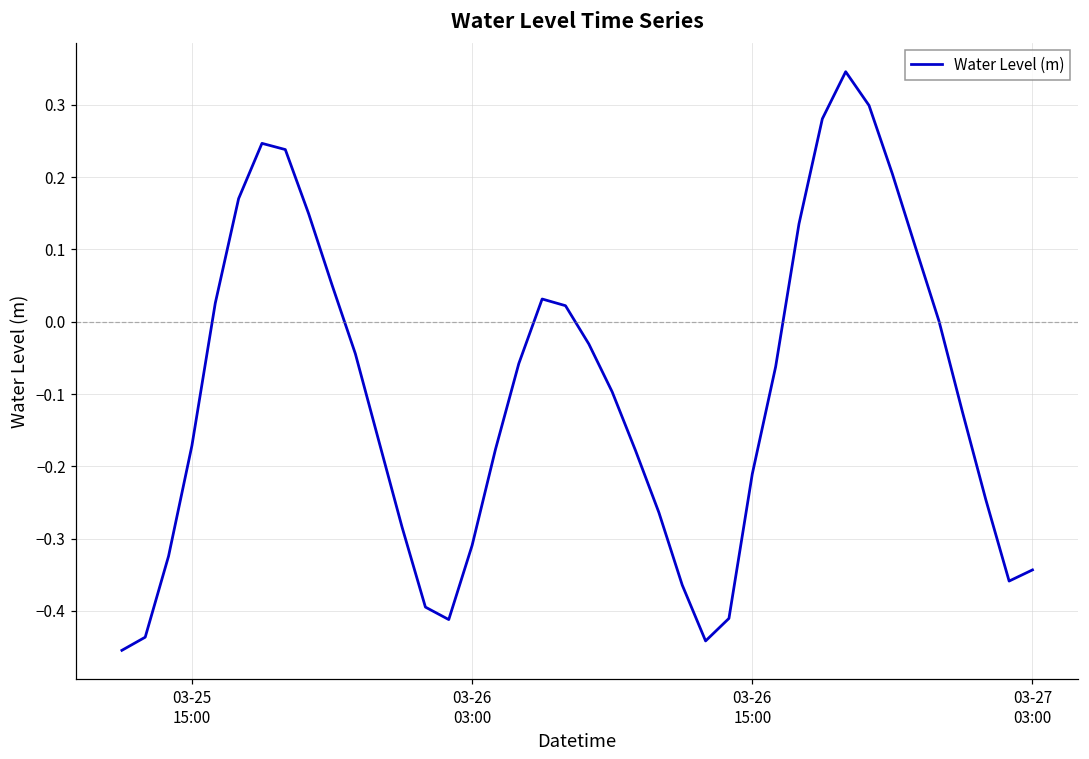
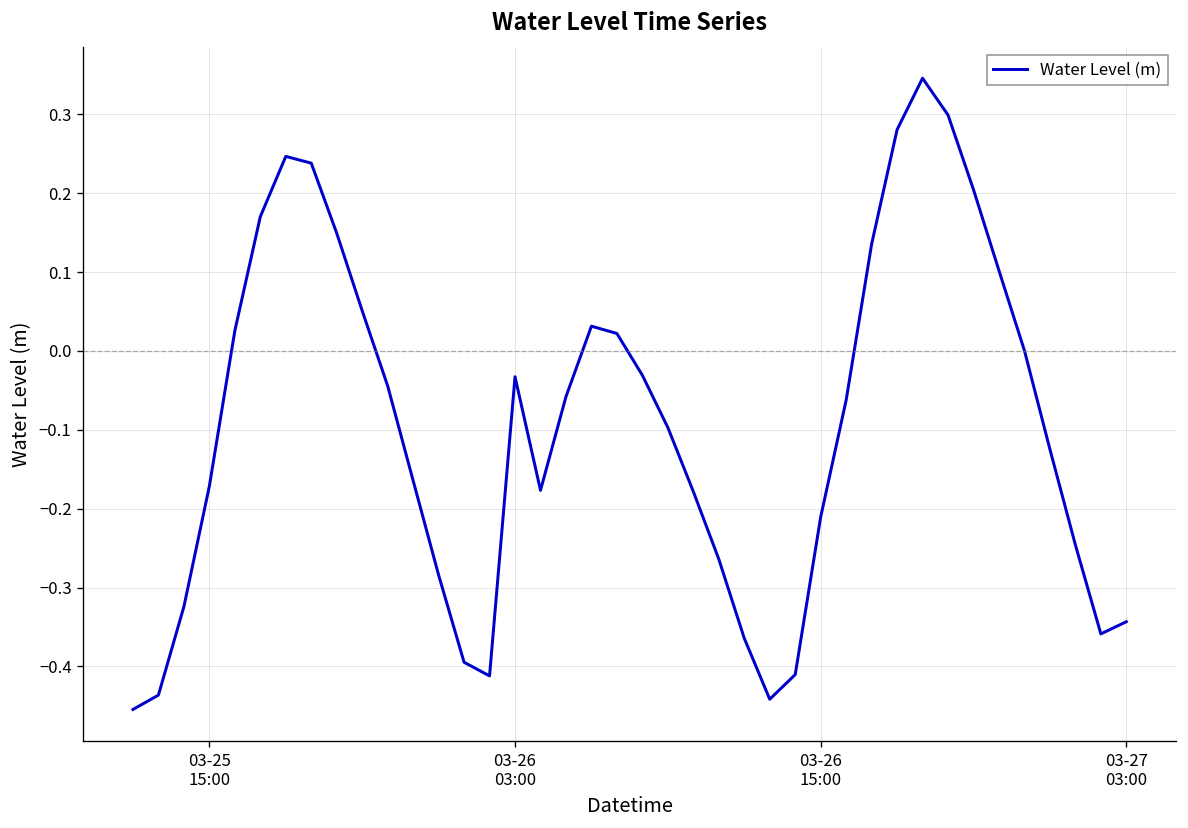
03-26 03:00: -0.31 -> -0.03
